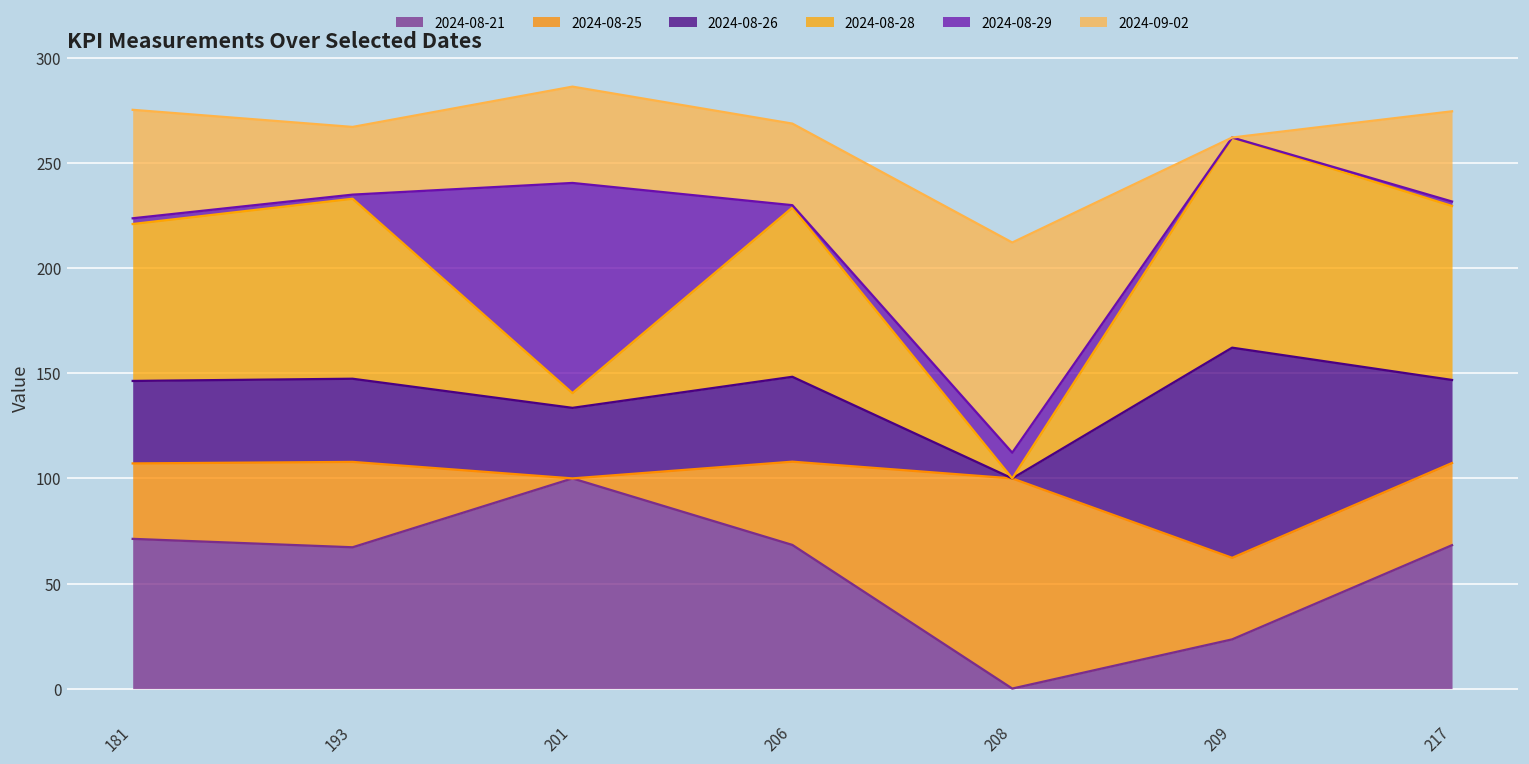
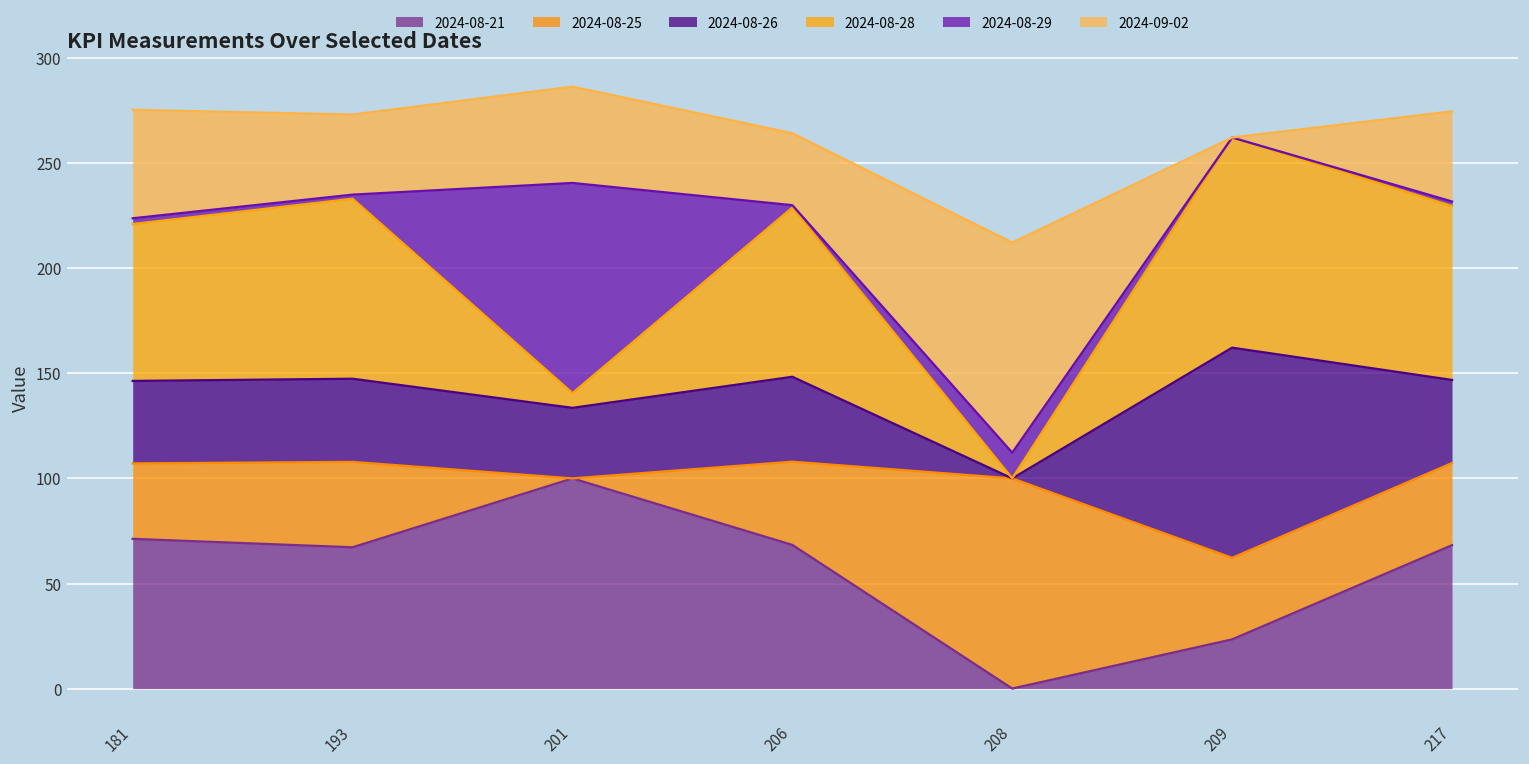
2024-09-02, 193: 32 -> 38
2024-09-02, 206: 39 -> 34
